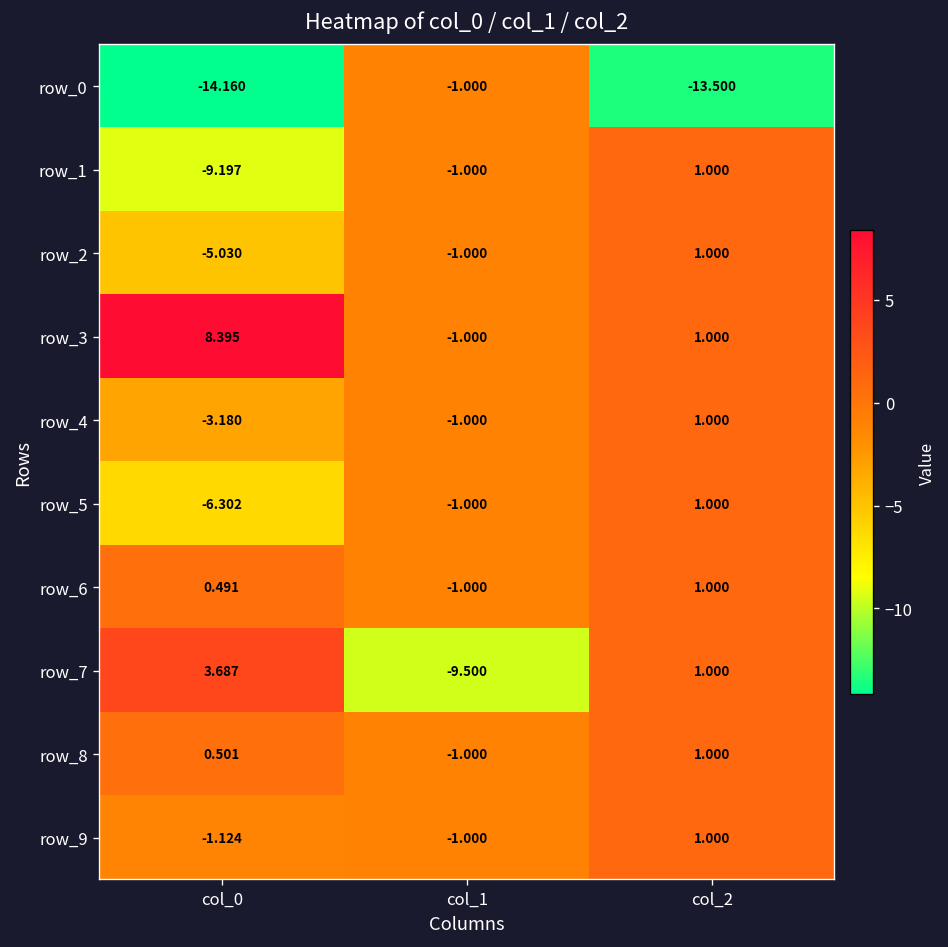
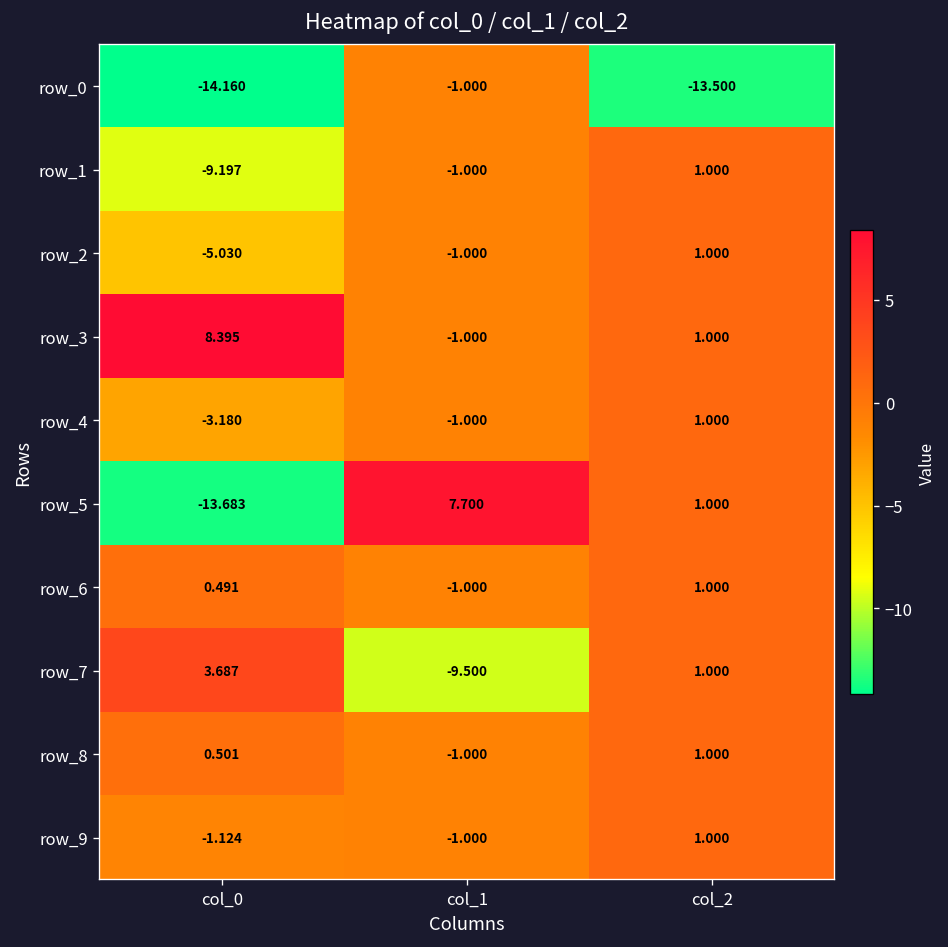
row_5, col_0: -6.302 -> -13.683
row_5, col_1: -1.000 -> 7.700
